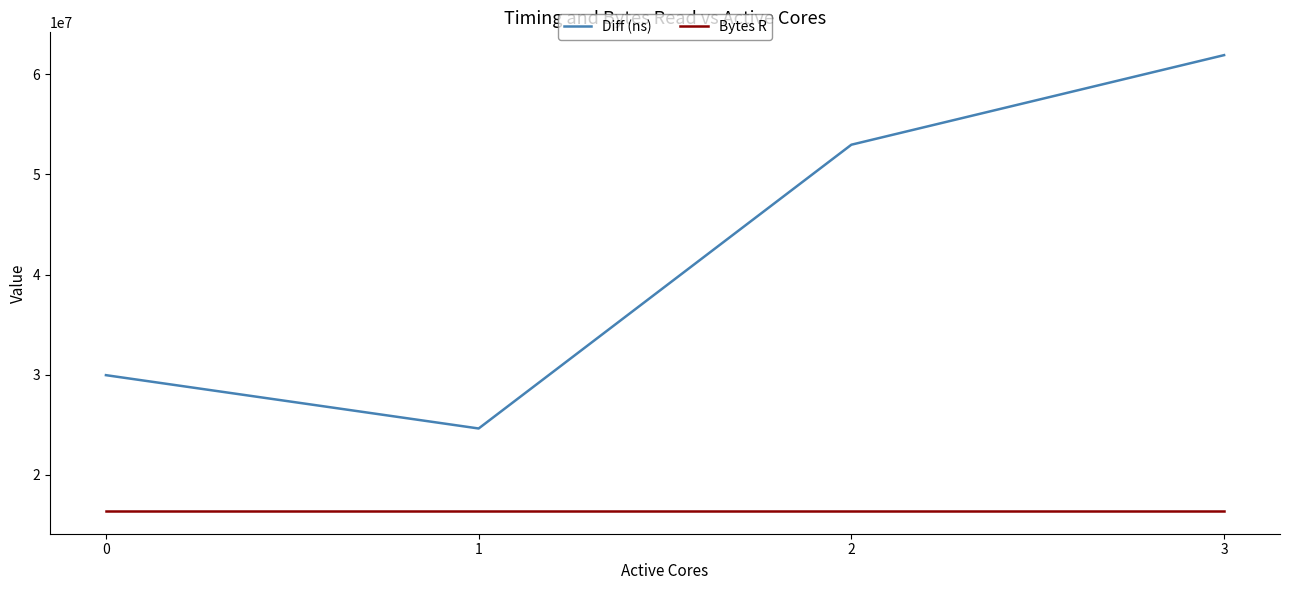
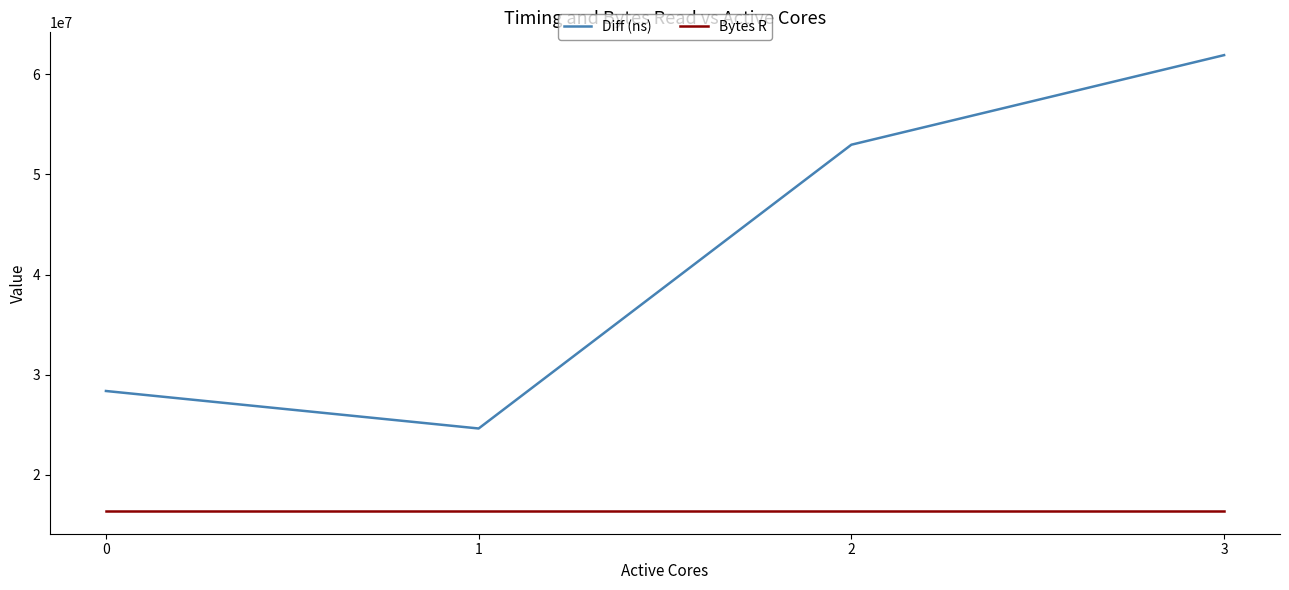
Diff (ns), 0: 29900000 -> 28400000
